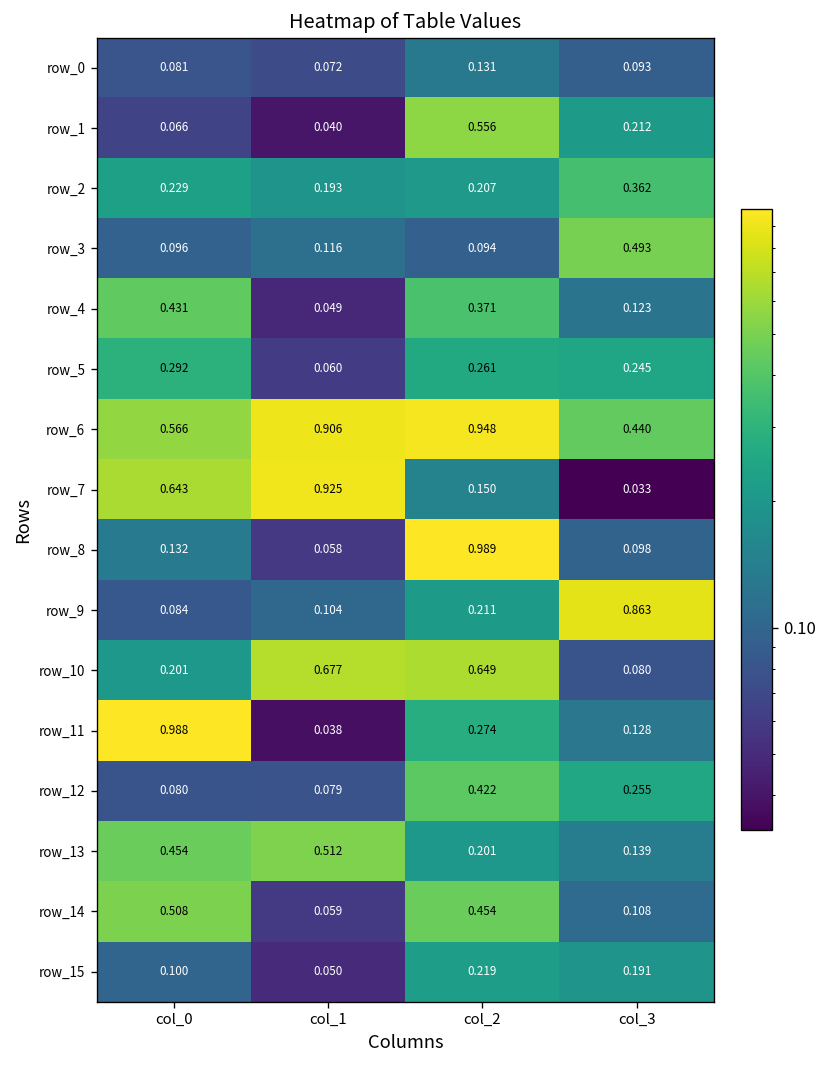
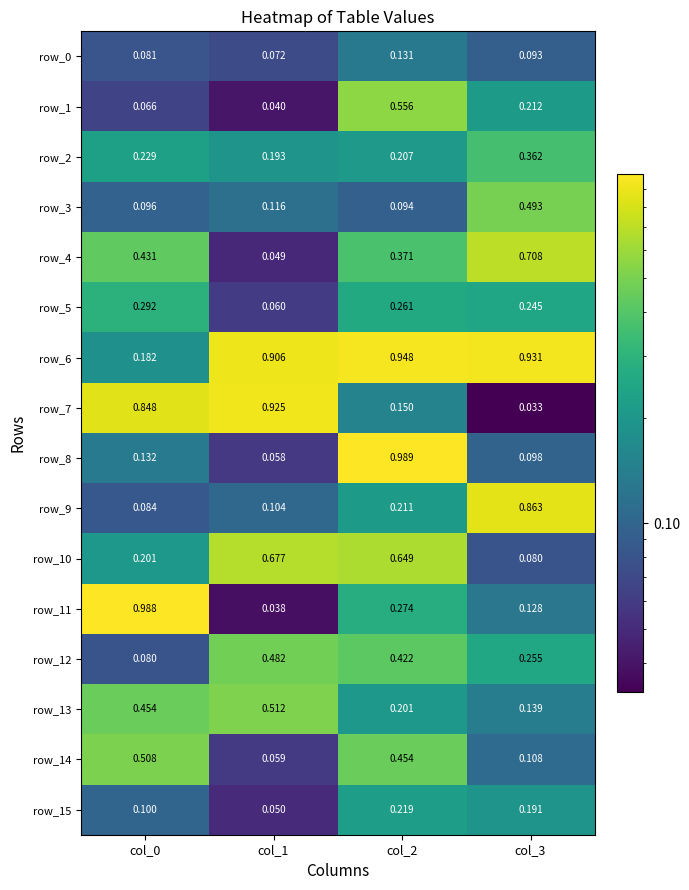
row_4, col_3: 0.123 -> 0.708
row_6, col_0: 0.566 -> 0.182
row_6, col_3: 0.440 -> 0.931
row_7, col_0: 0.643 -> 0.848
row_12, col_1: 0.079 -> 0.482
